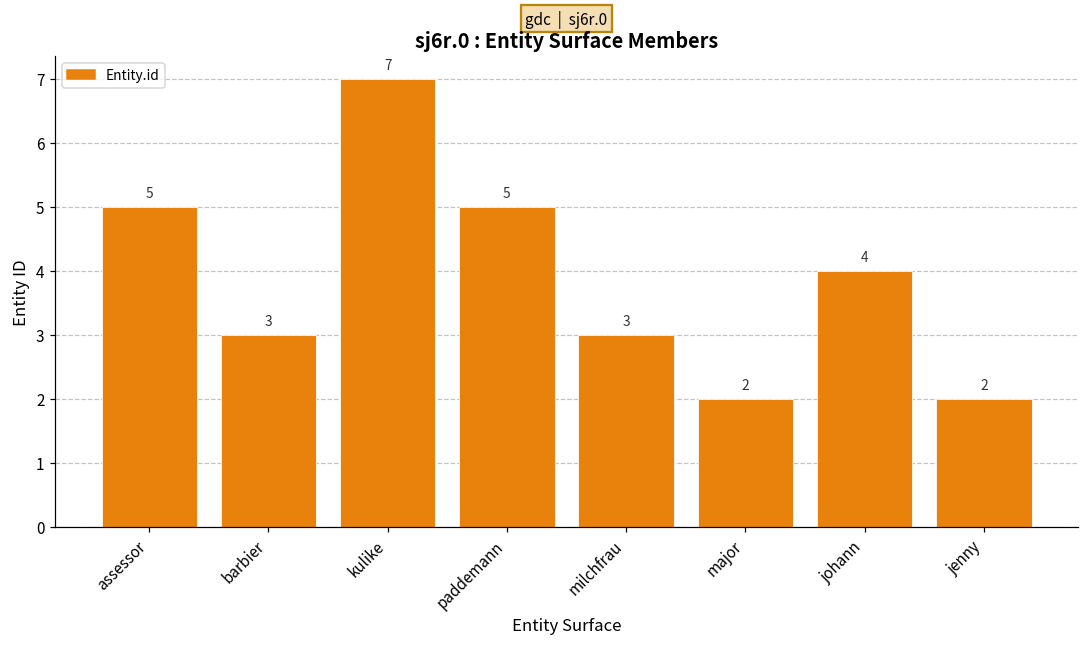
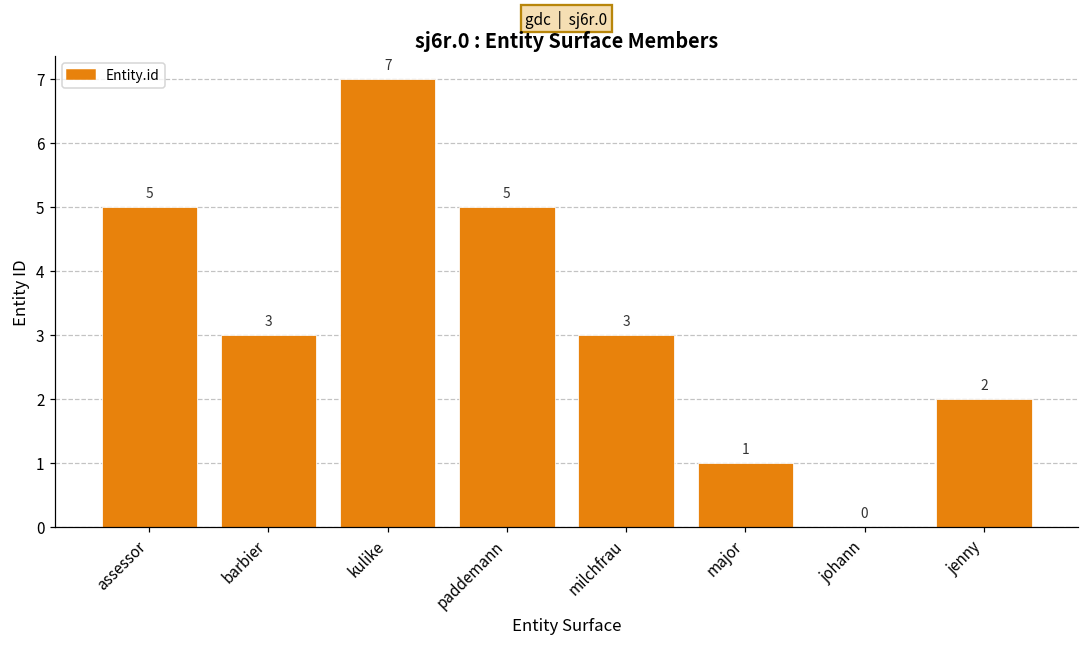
major: 2 -> 1
johann: 4 -> 0
